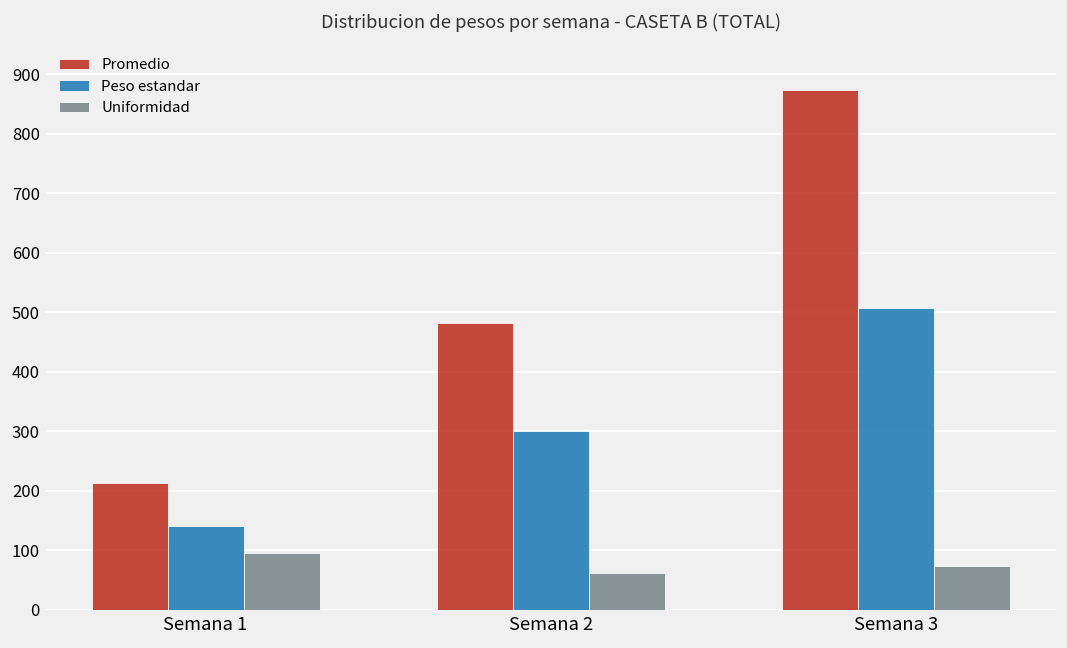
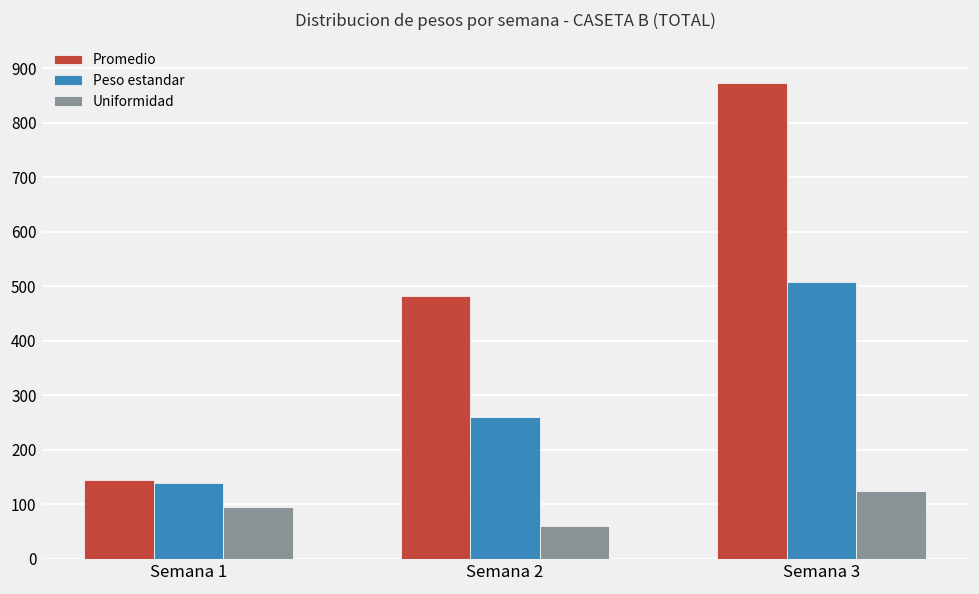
Promedio, Semana 1: 210 -> 150
Peso estandar, Semana 2: 300 -> 260
Uniformidad, Semana 3: 70 -> 120
